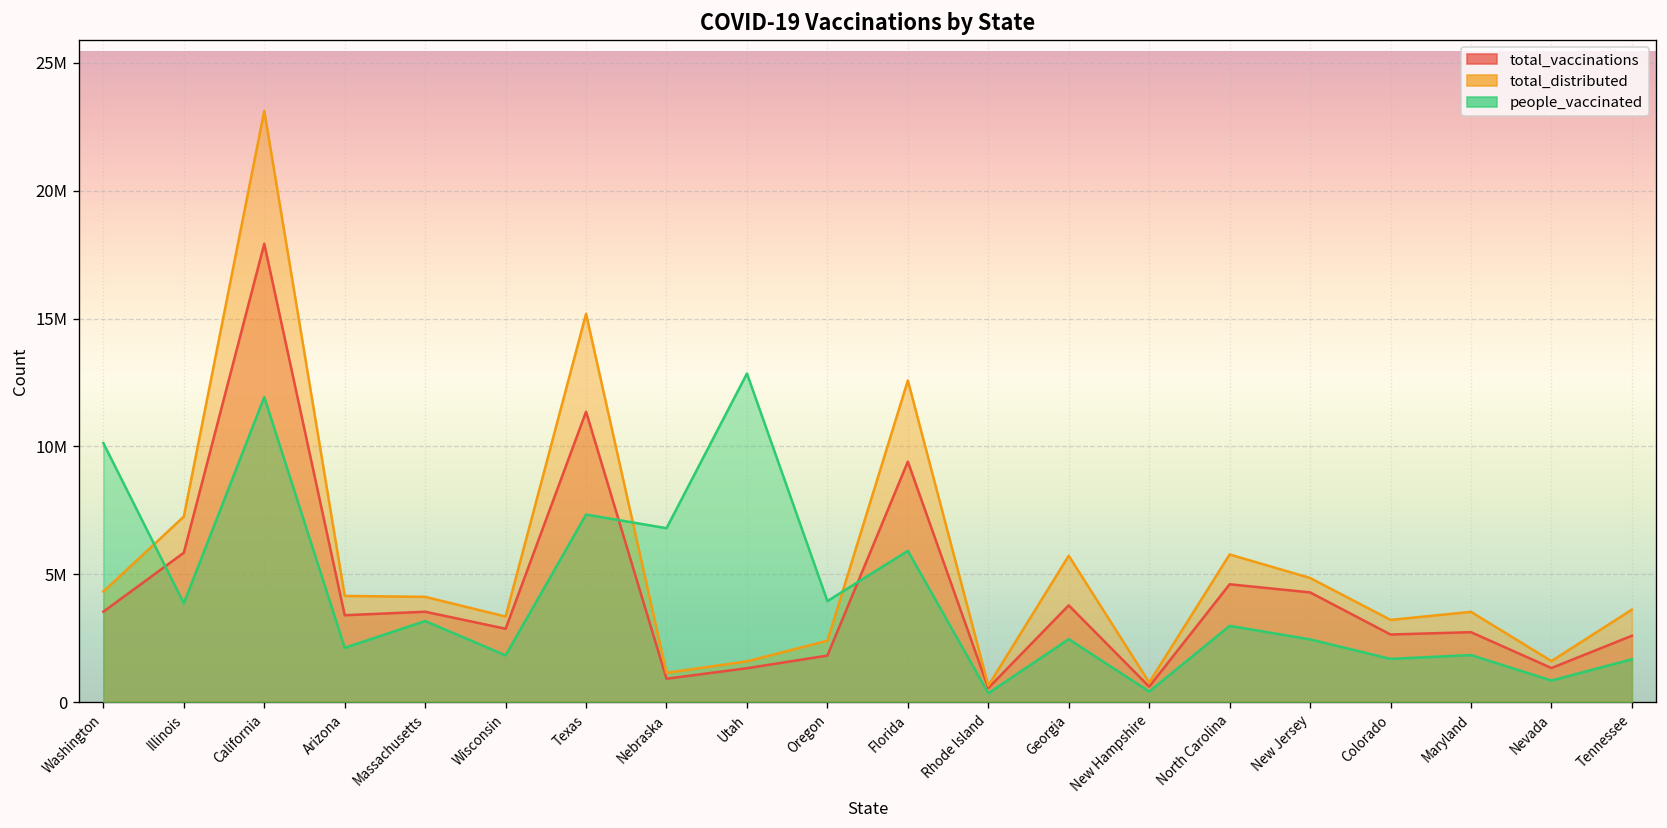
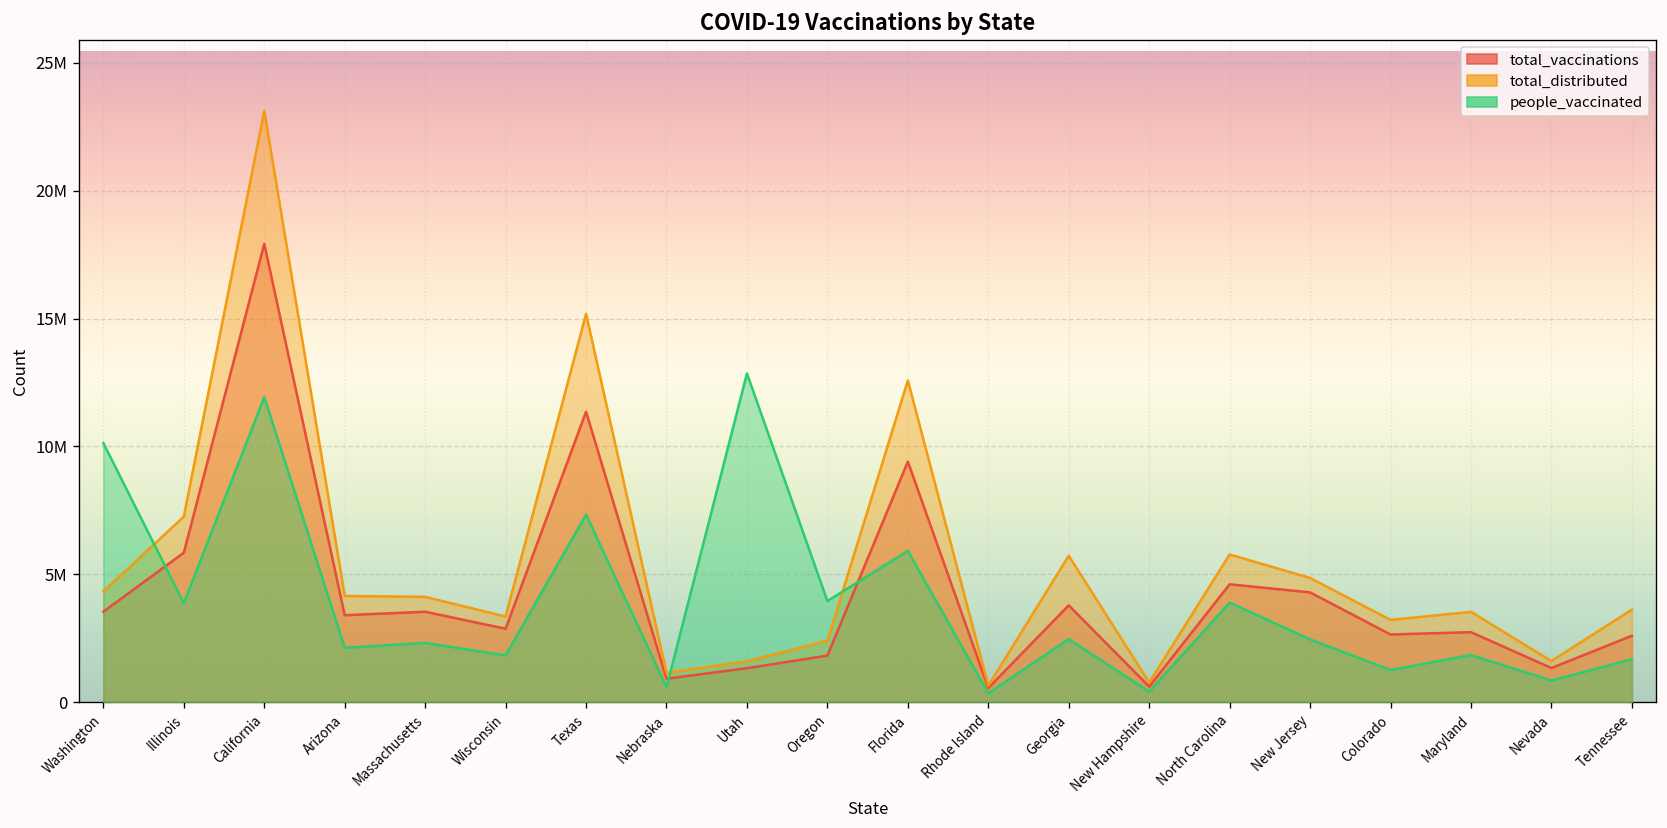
people_vaccinated, Massachusetts: 3200000 -> 2300000
people_vaccinated, Nebraska: 6800000 -> 600000
people_vaccinated, North Carolina: 3000000 -> 3900000
people_vaccinated, Colorado: 1700000 -> 1300000
